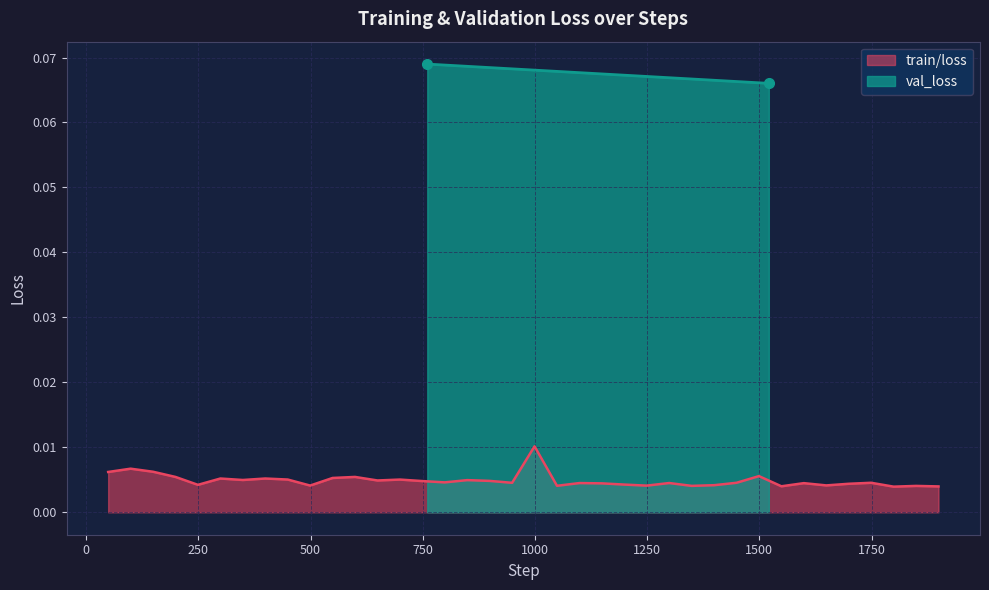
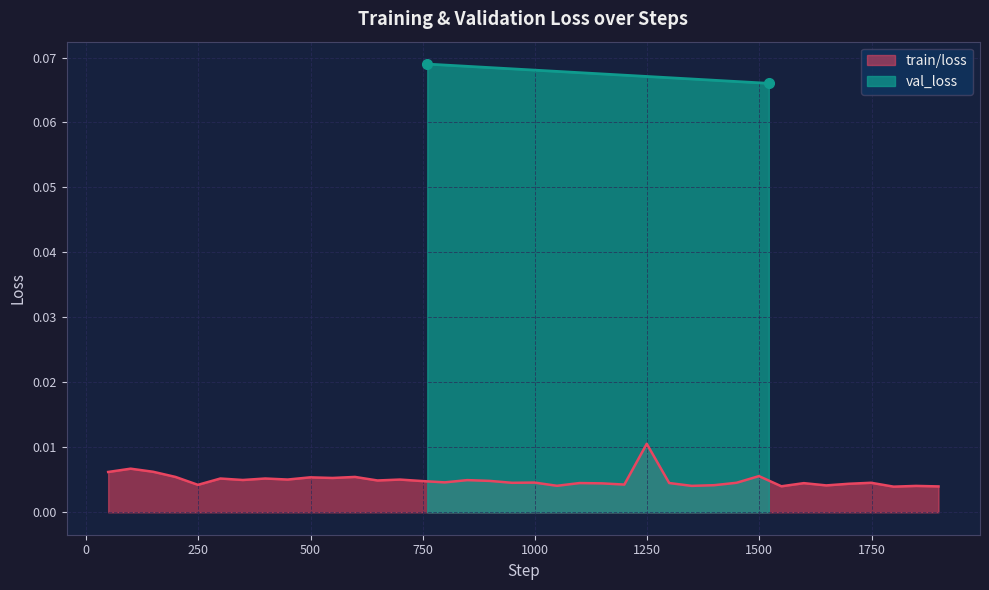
train/loss, 500: 0.004 -> 0.005
train/loss, 1000: 0.010 -> 0.005
train/loss, 1250: 0.004 -> 0.011
